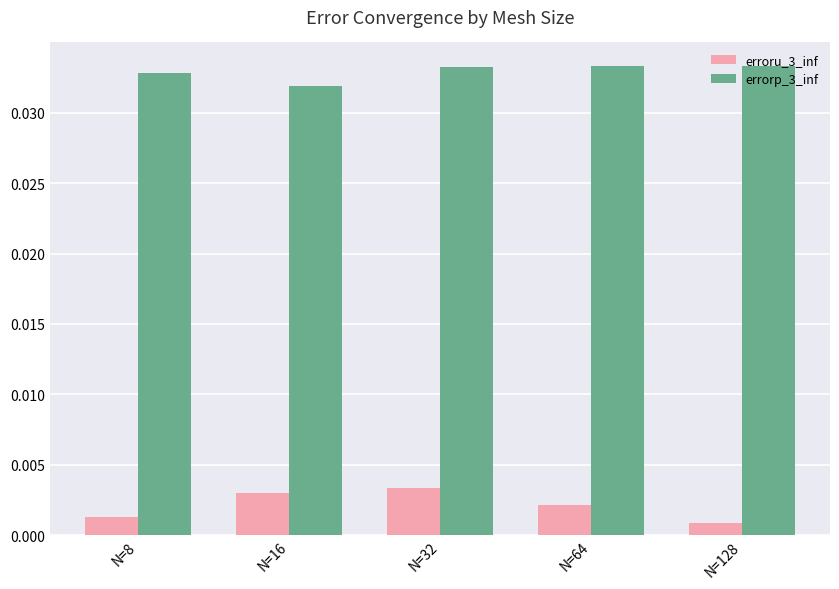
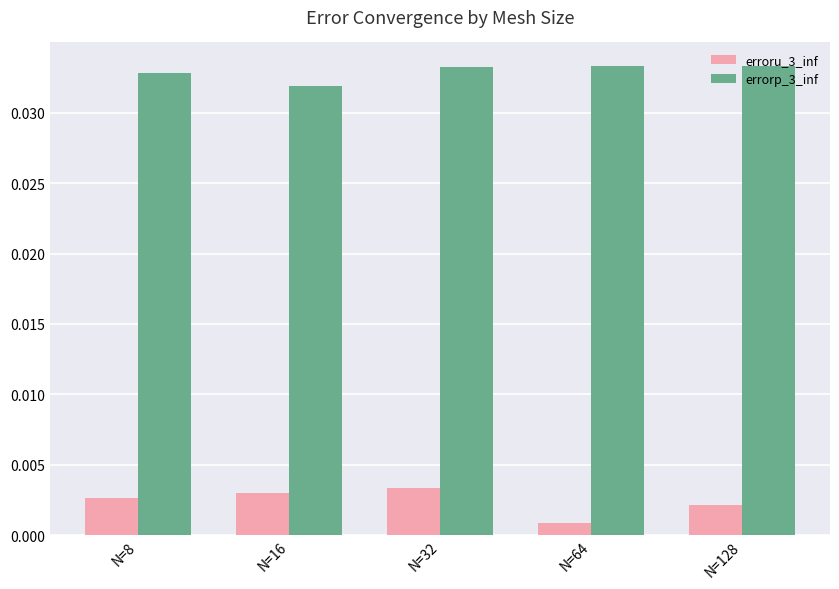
erroru_3_inf, N=8: 0.0013 -> 0.0026
erroru_3_inf, N=64: 0.0021 -> 0.0008
erroru_3_inf, N=128: 0.0008 -> 0.0022
